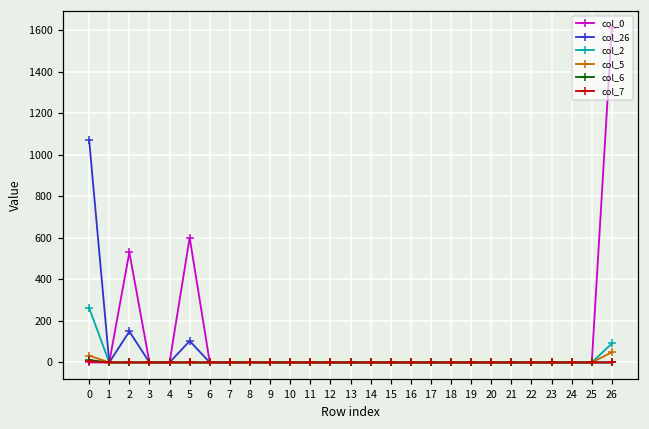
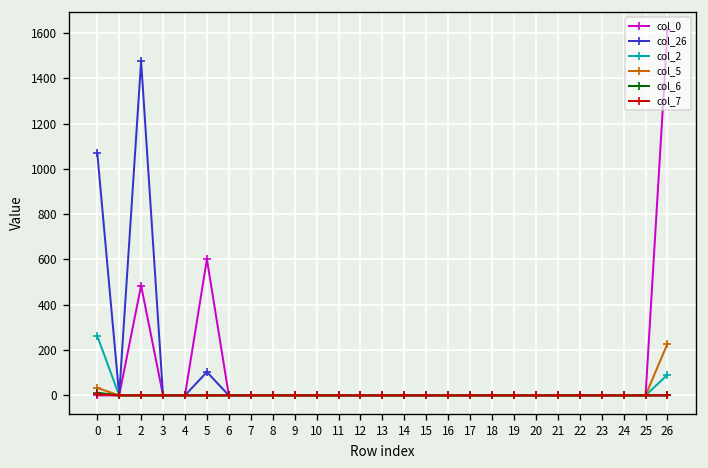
col_0, 2: 530 -> 490
col_26, 2: 150 -> 1480
col_5, 26: 50 -> 230
